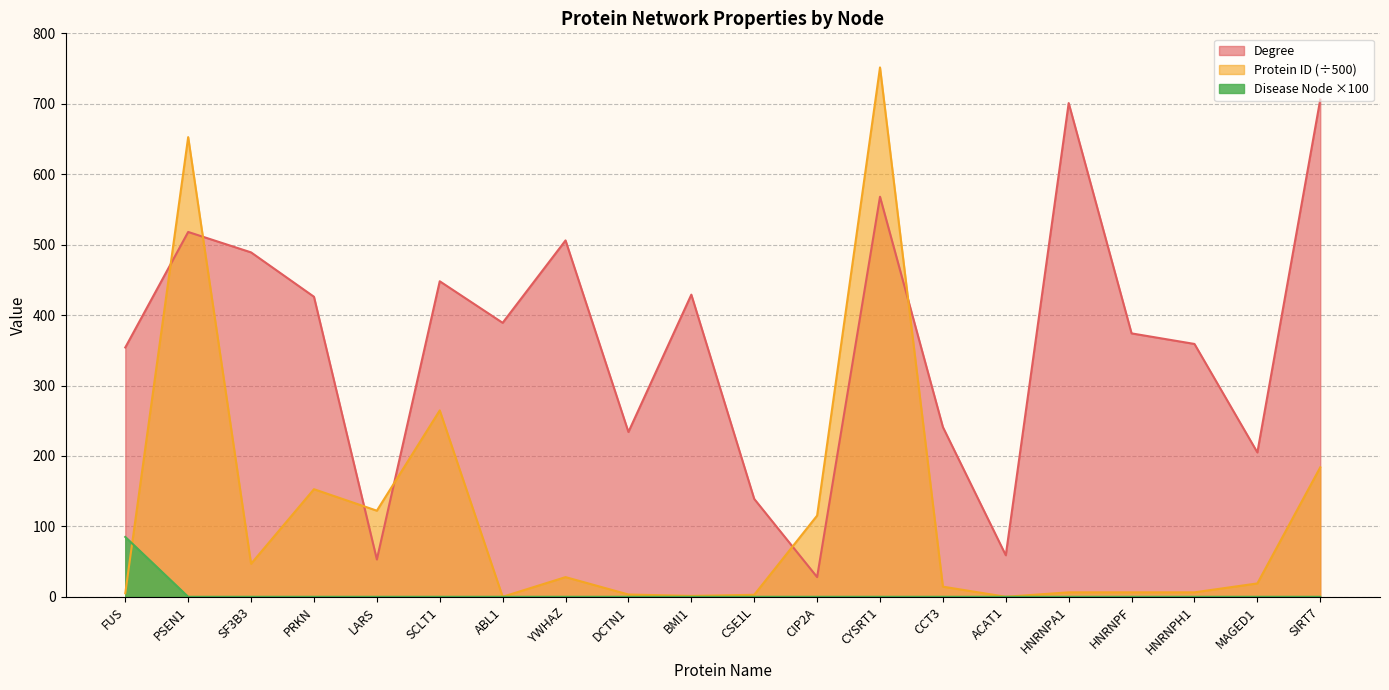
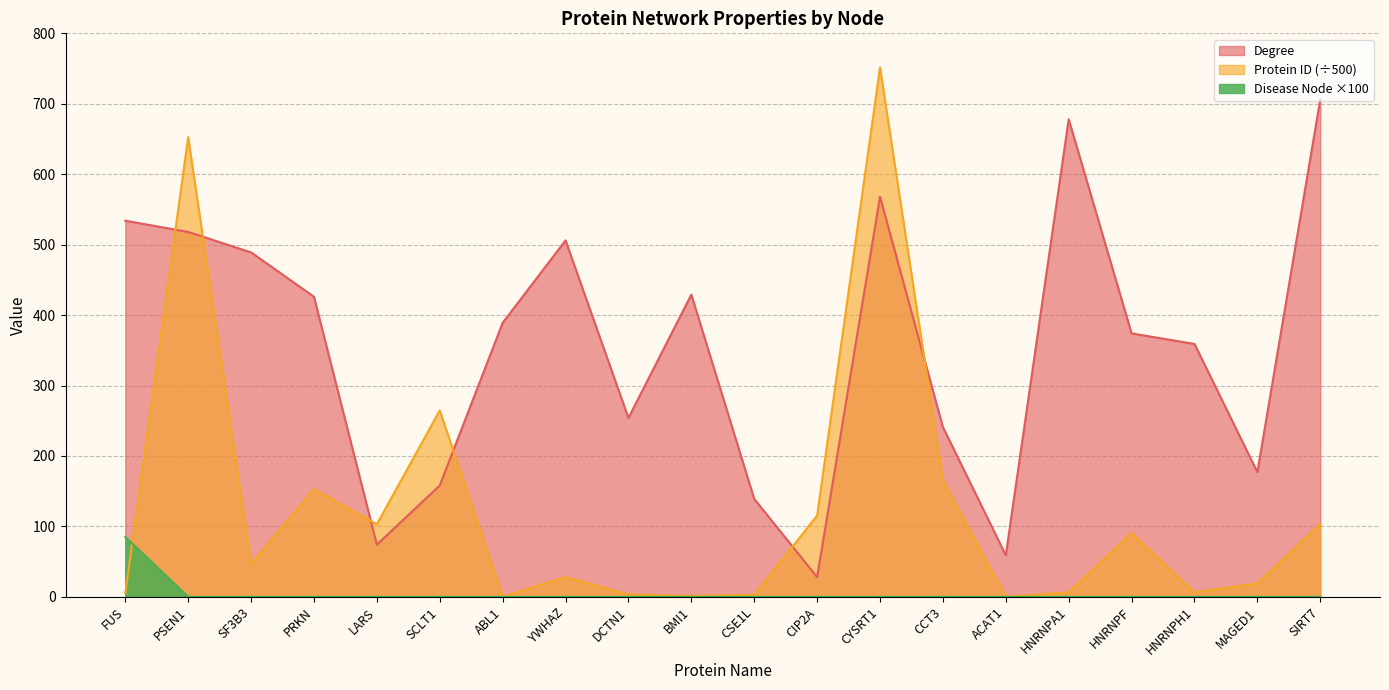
Degree, FUS: 350 -> 530
Degree, LARS: 50 -> 70
Protein ID (÷500), LARS: 120 -> 100
Degree, SCLT1: 450 -> 160
Degree, DCTN1: 230 -> 250
Protein ID (÷500), CCT3: 10 -> 170
Degree, HNRNPA1: 700 -> 680
Protein ID (÷500), HNRNPF: 10 -> 90
Degree, MAGED1: 210 -> 180
Protein ID (÷500), SIRT7: 180 -> 100
